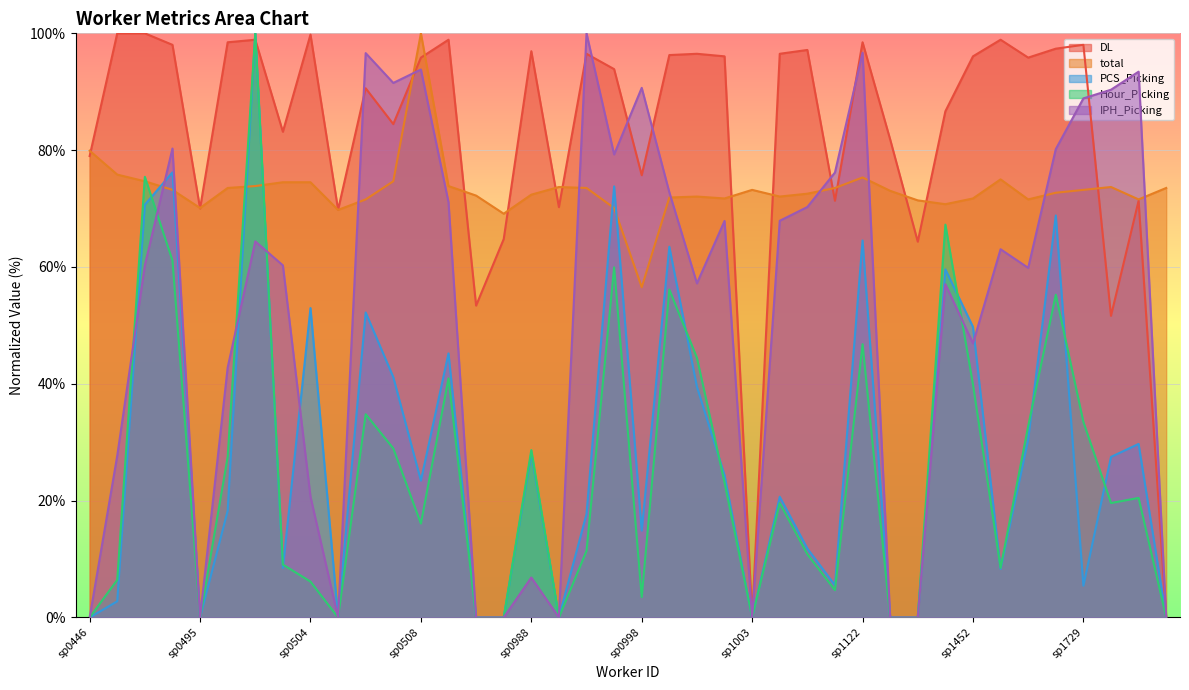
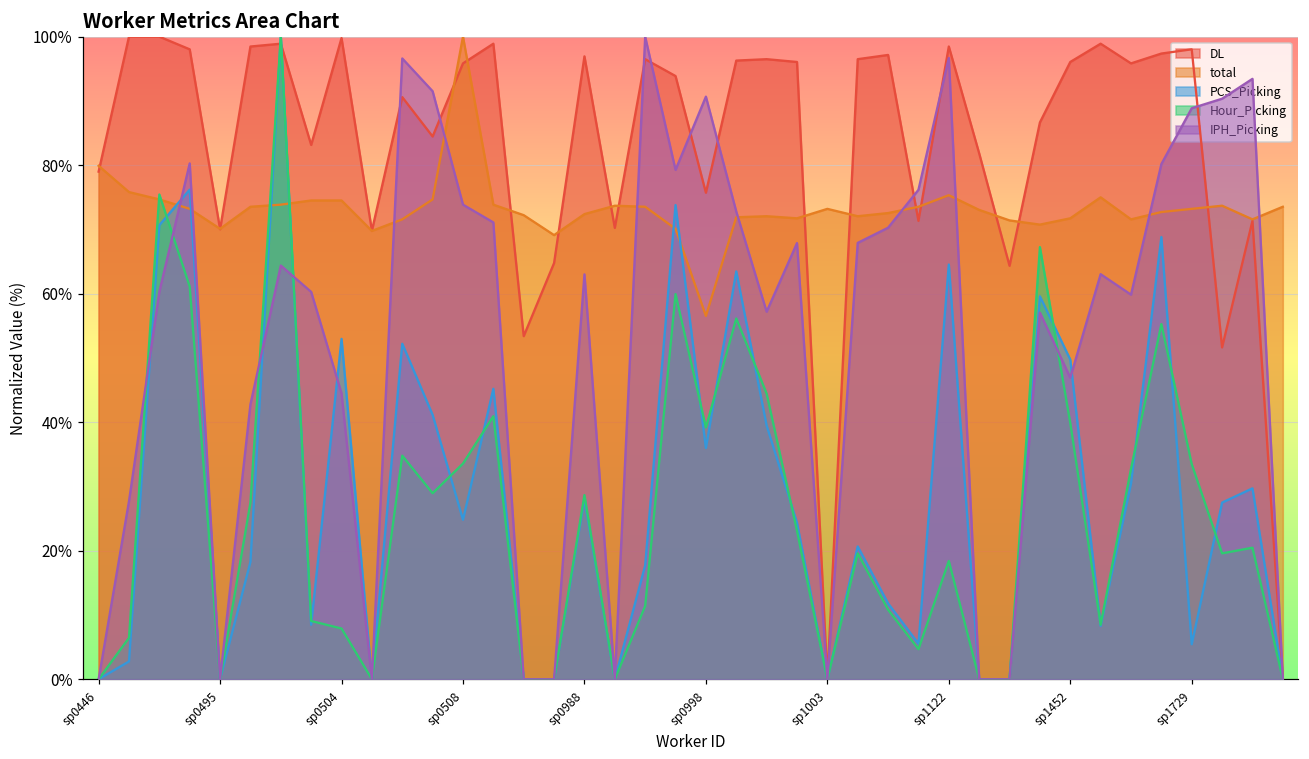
Hour_Picking, sp0504: 6% -> 8%
IPH_Picking, sp0504: 21% -> 44%
PCS_Picking, sp0508: 23% -> 25%
Hour_Picking, sp0508: 16% -> 34%
IPH_Picking, sp0508: 94% -> 74%
IPH_Picking, sp0988: 7% -> 63%
PCS_Picking, sp0998: 15% -> 36%
Hour_Picking, sp0998: 3% -> 39%
Hour_Picking, sp1122: 47% -> 18%
